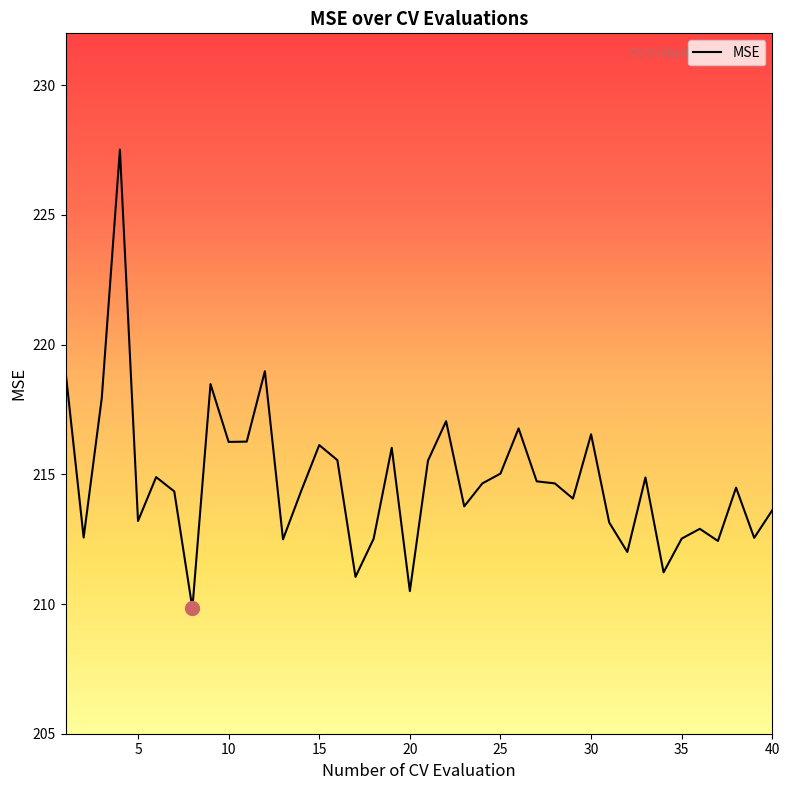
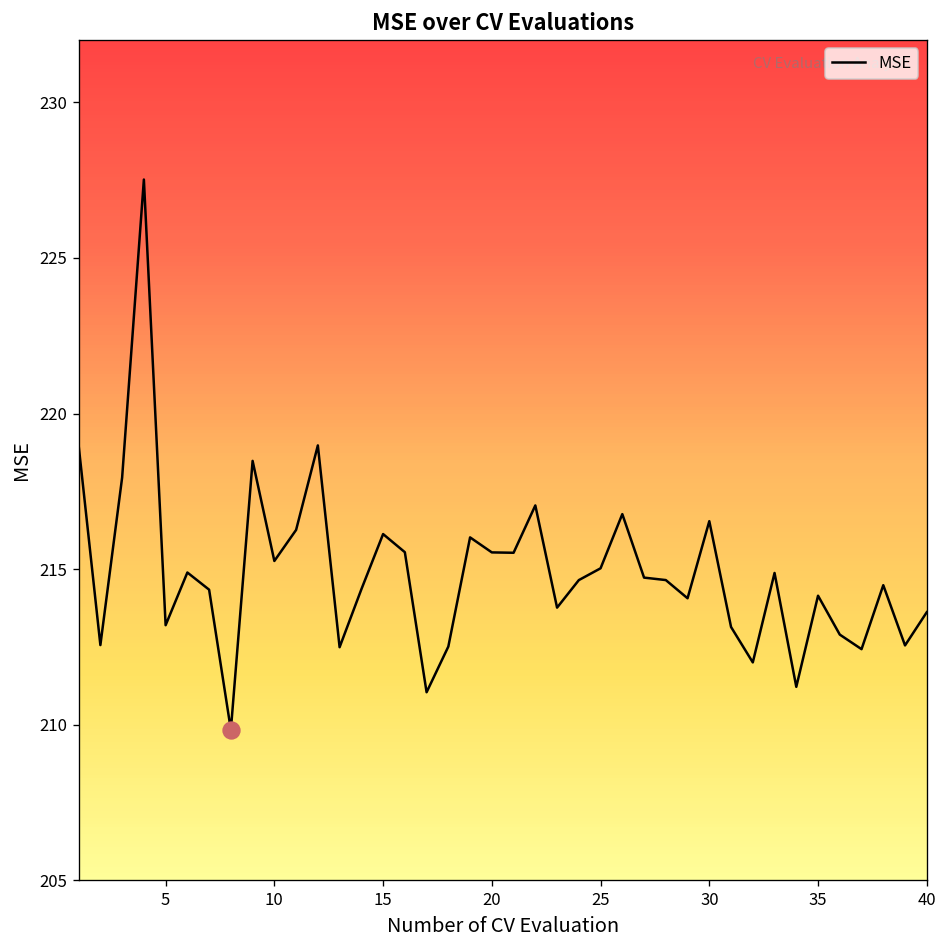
MSE, 10: 216.2 -> 215.3
MSE, 20: 210.5 -> 215.5
MSE, 35: 212.5 -> 214.1
